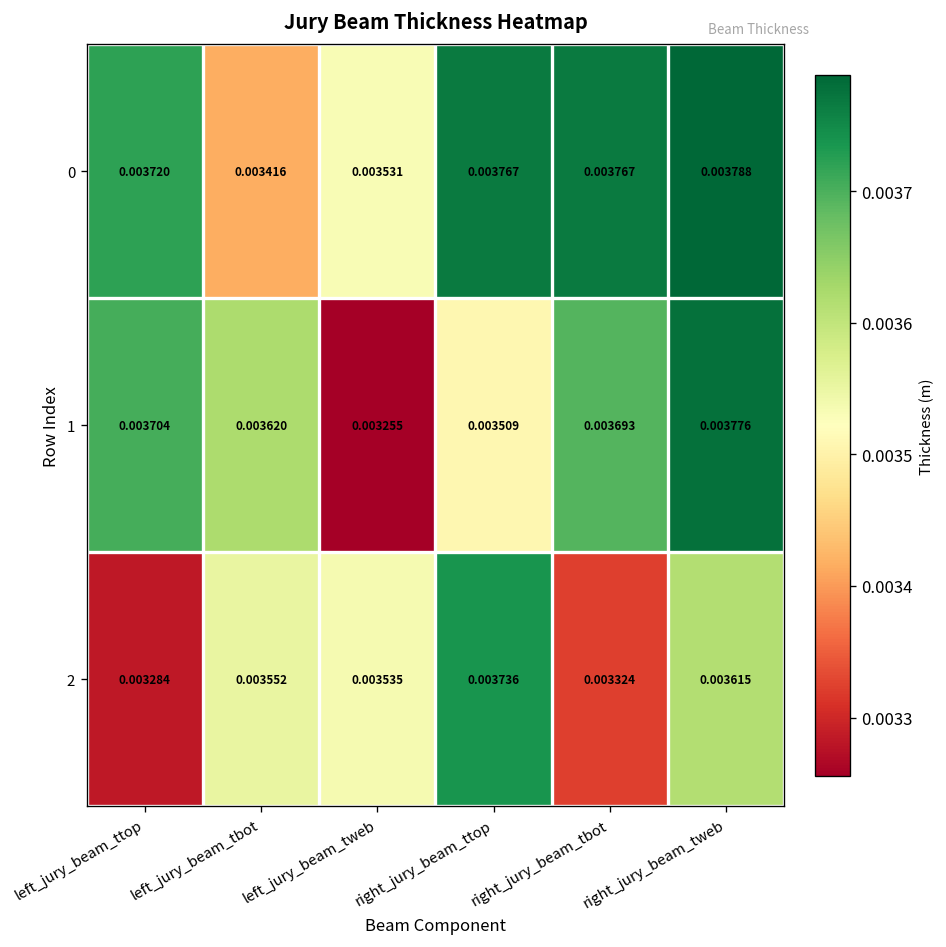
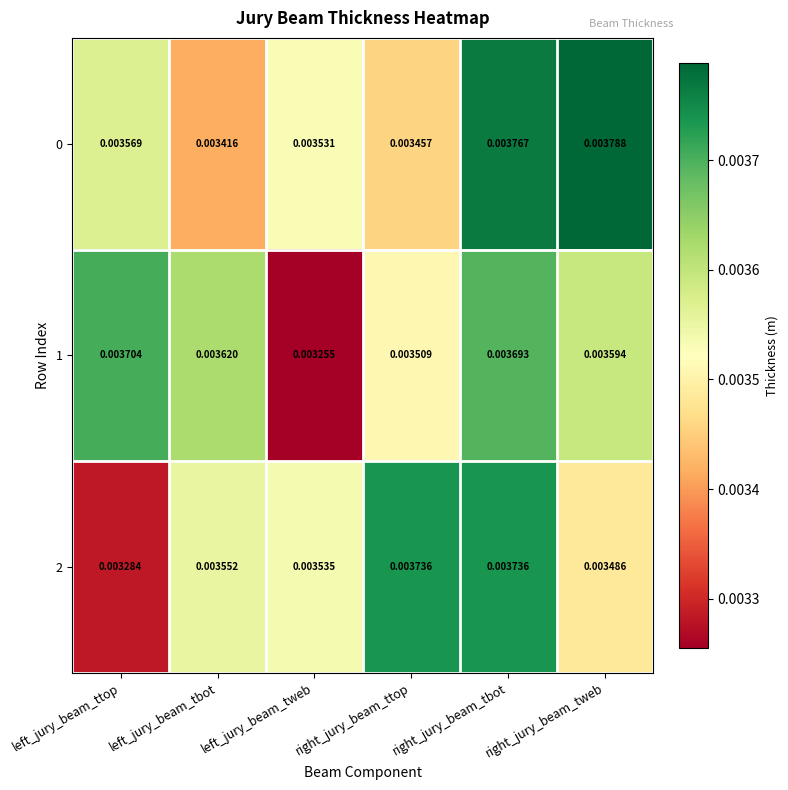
0, left_jury_beam_ttop: 0.003720 -> 0.003569
0, right_jury_beam_ttop: 0.003767 -> 0.003457
1, right_jury_beam_tweb: 0.003776 -> 0.003594
2, right_jury_beam_tbot: 0.003324 -> 0.003736
2, right_jury_beam_tweb: 0.003615 -> 0.003486
